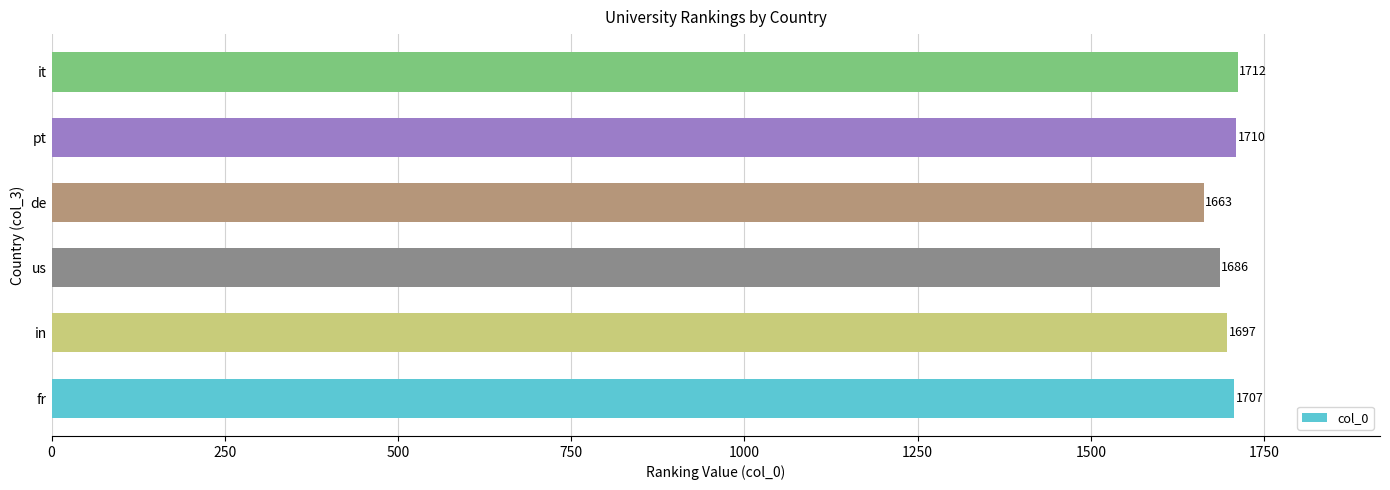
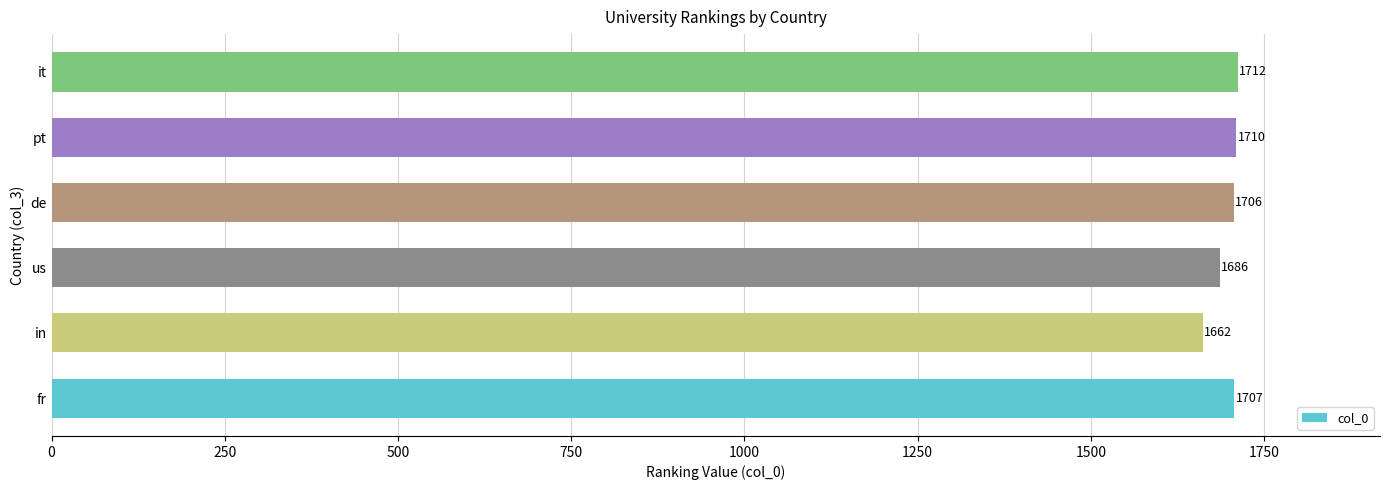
de: 1663 -> 1706
in: 1697 -> 1662
